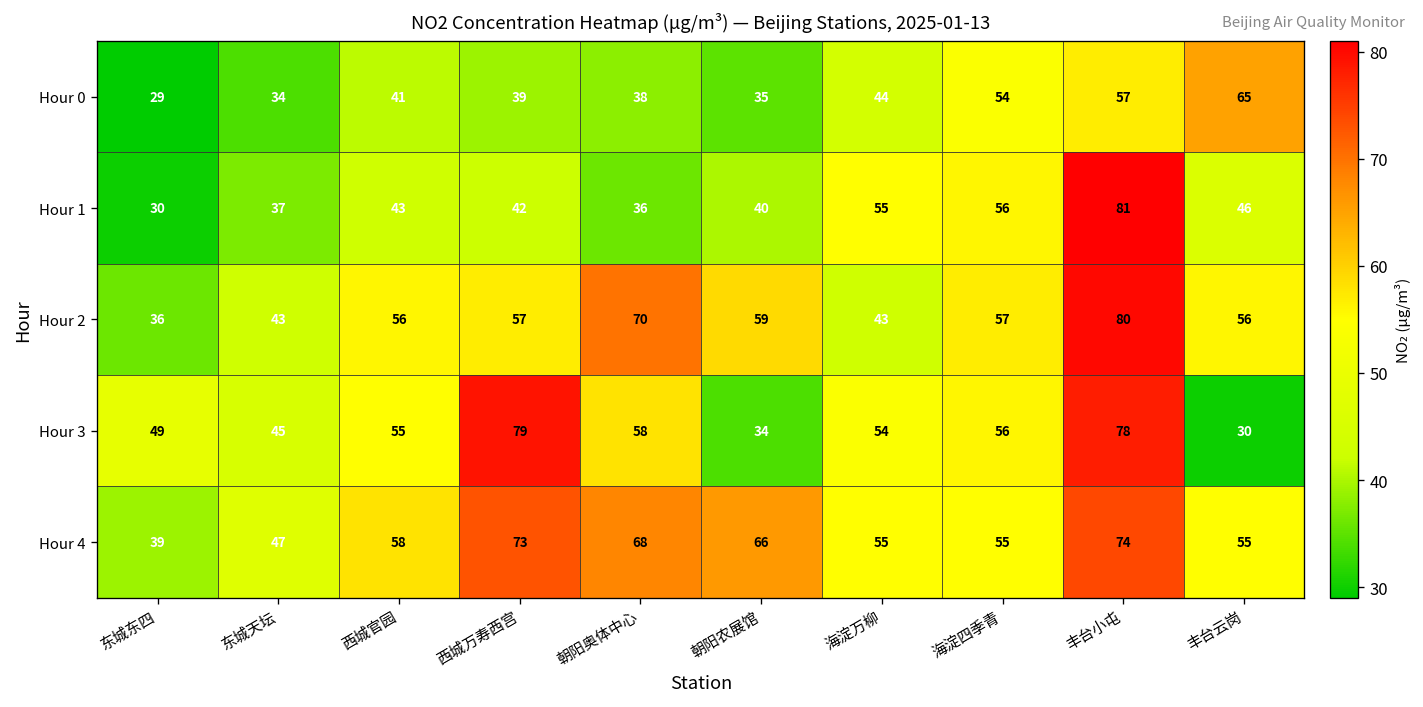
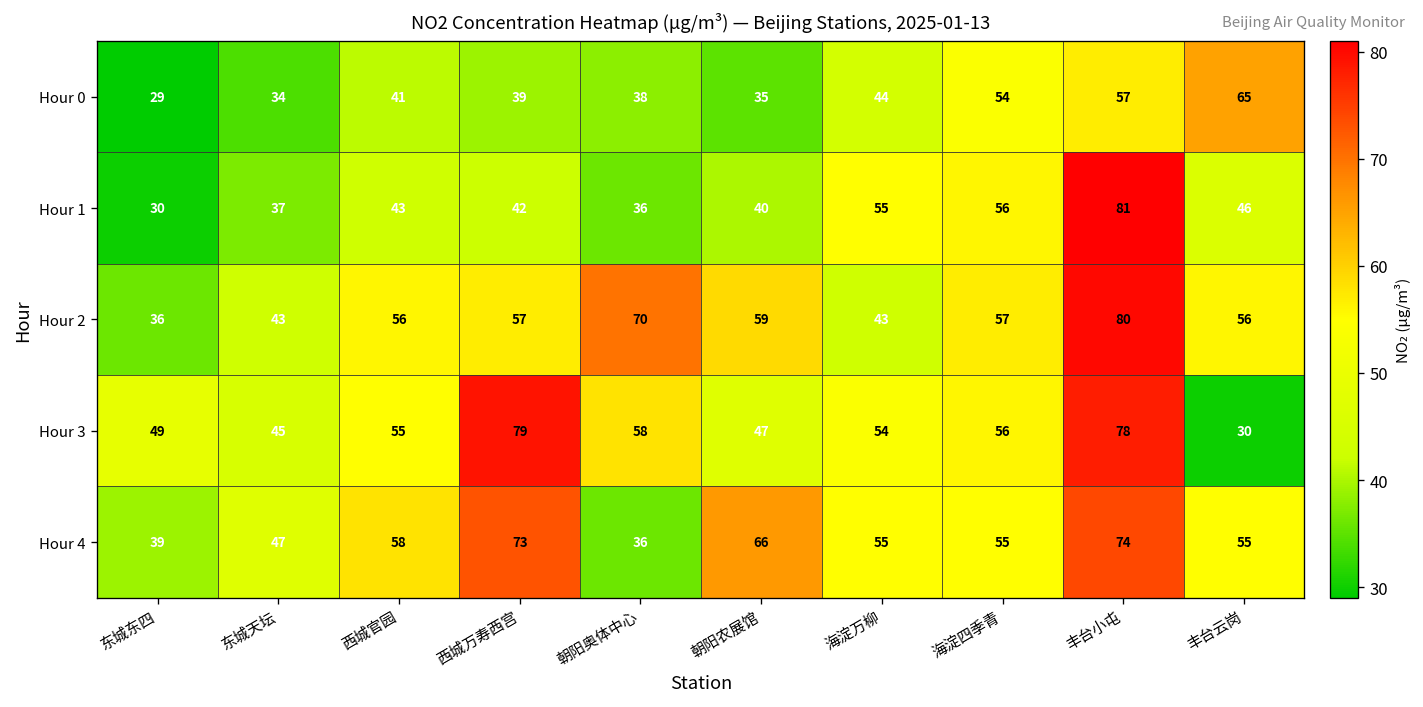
Hour 3, 朝阳农展馆: 34 -> 47
Hour 4, 朝阳奥体中心: 68 -> 36
